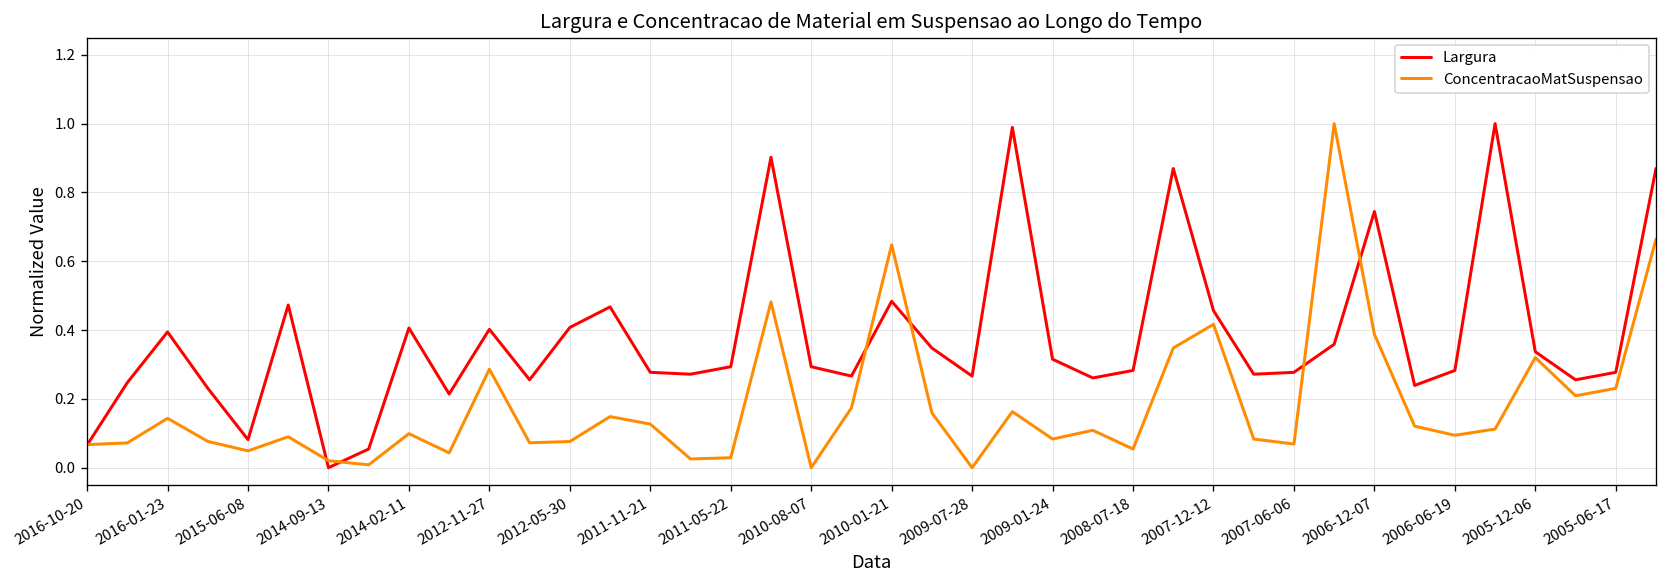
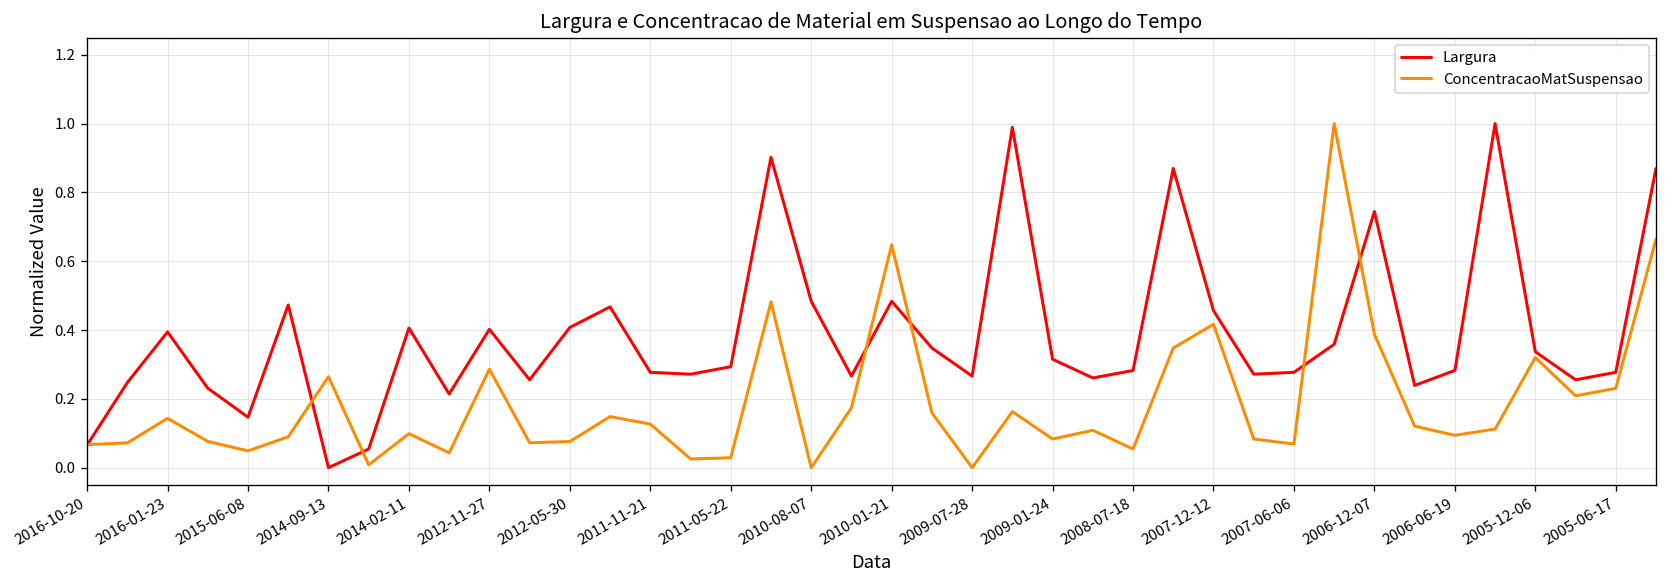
Largura, 2015-06-08: 0.08 -> 0.15
ConcentracaoMatSuspensao, 2014-09-13: 0.02 -> 0.26
Largura, 2010-08-07: 0.29 -> 0.48
